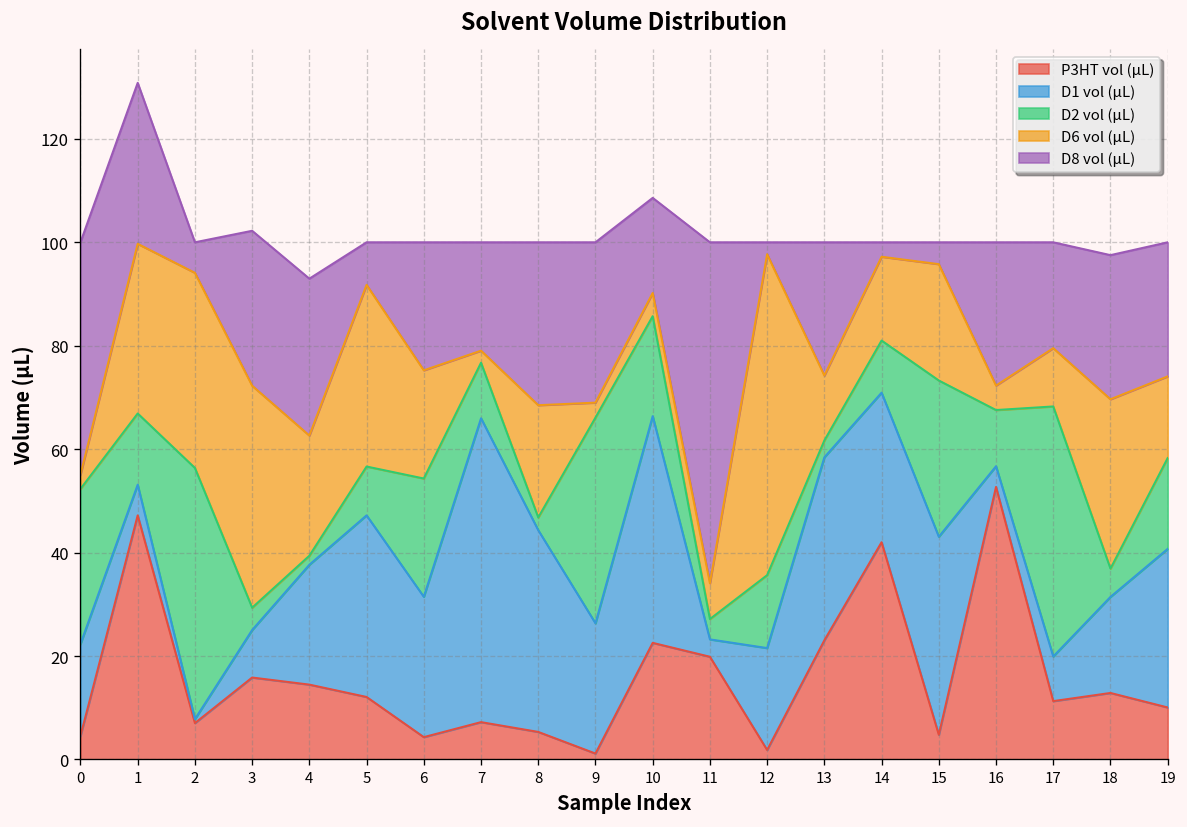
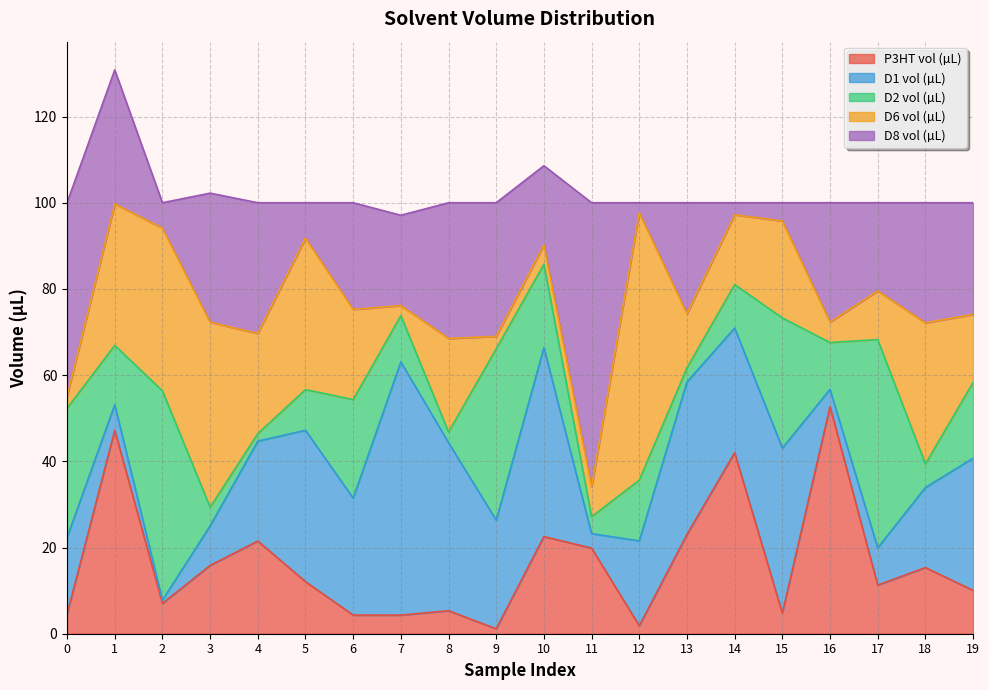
P3HT vol (µL), 4: 14 -> 22
P3HT vol (µL), 7: 7 -> 4
P3HT vol (µL), 18: 13 -> 15
